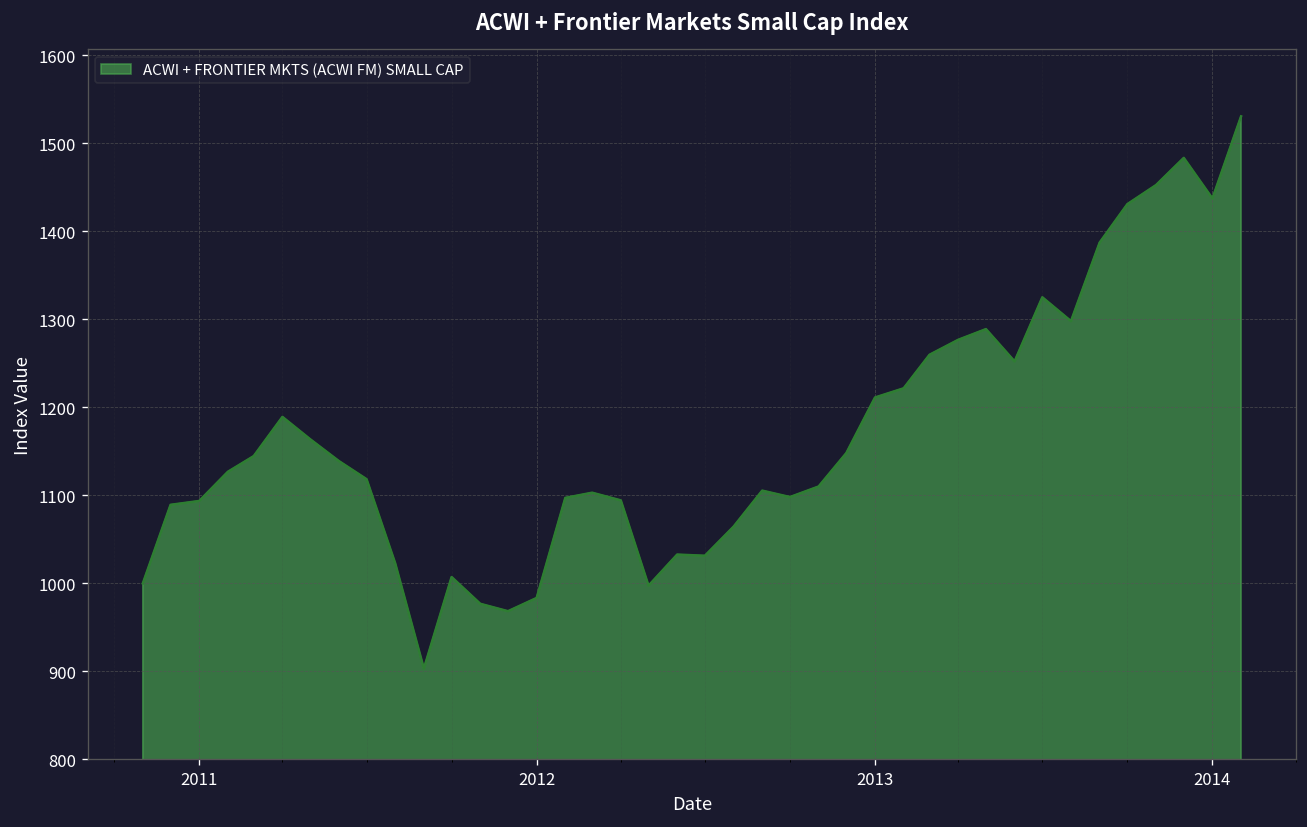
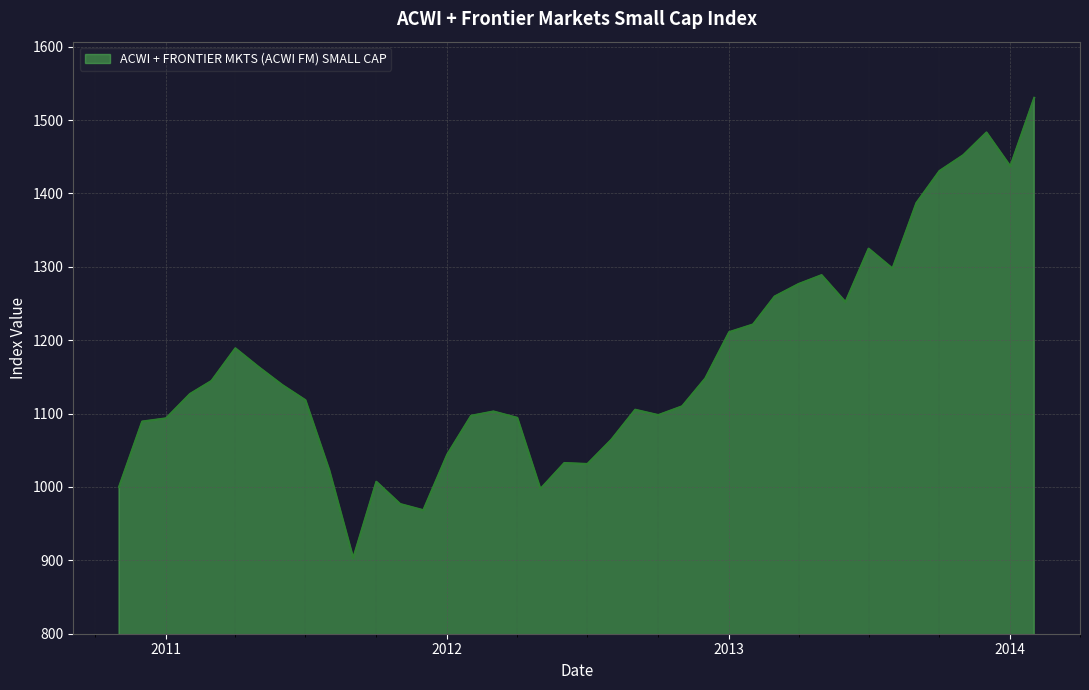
2012: 980 -> 1040
